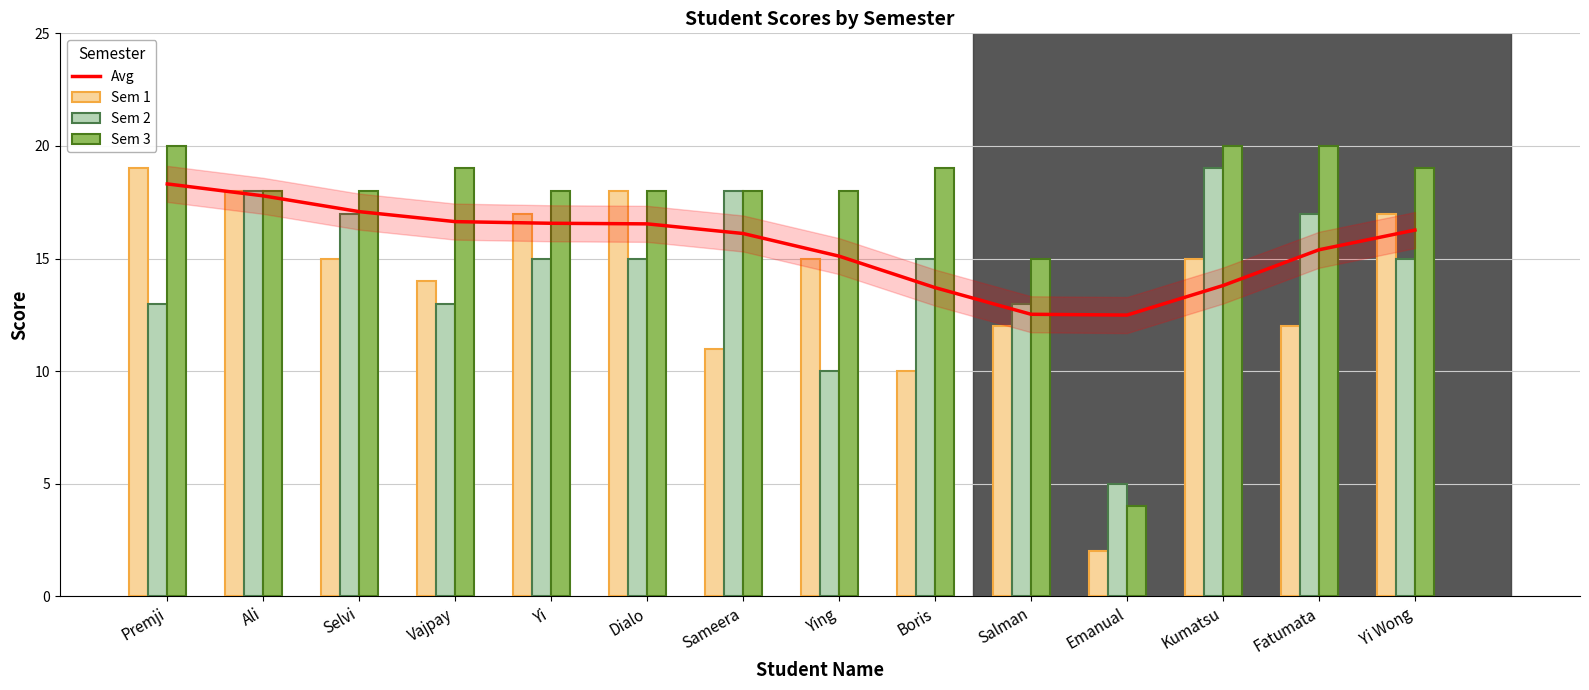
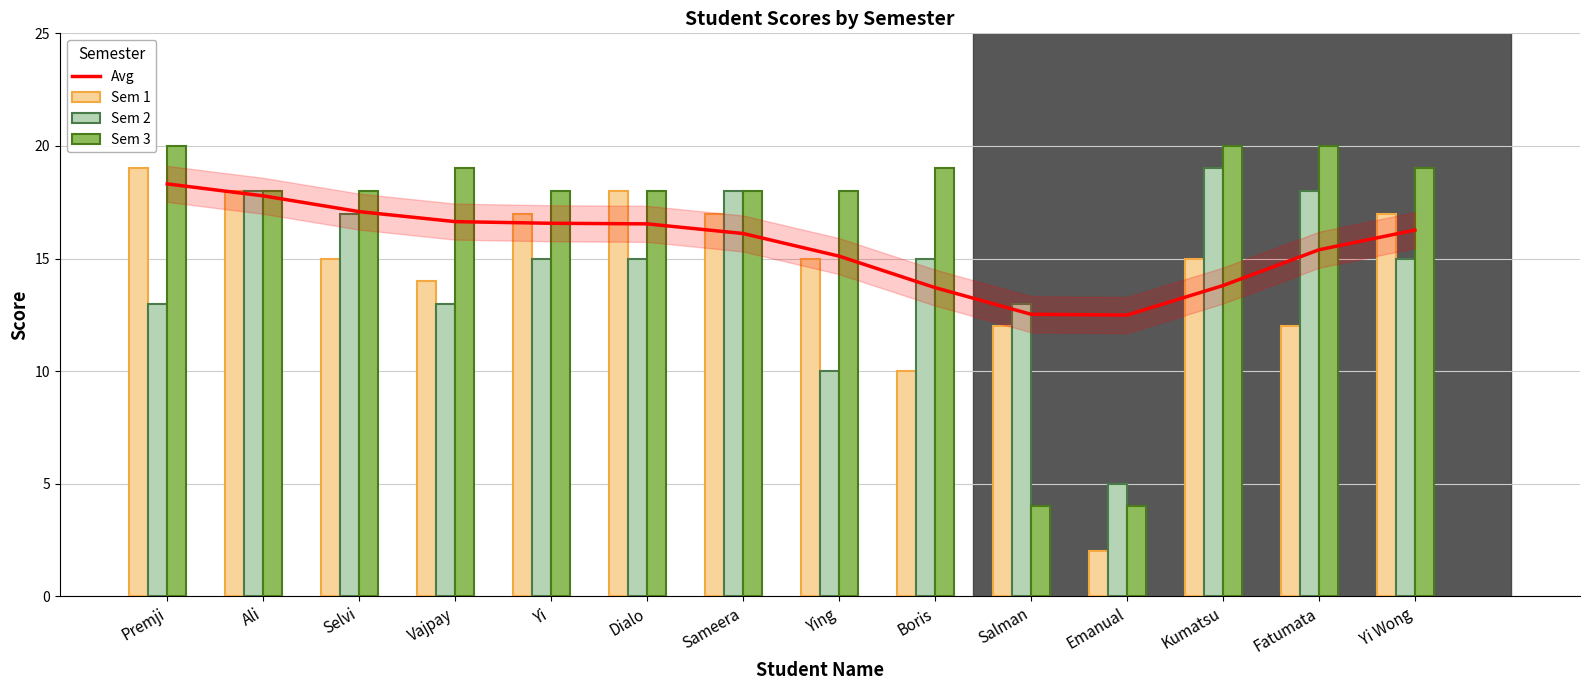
Sem 1, Sameera: 11 -> 17
Sem 3, Salman: 15 -> 4
Sem 2, Fatumata: 17 -> 18
